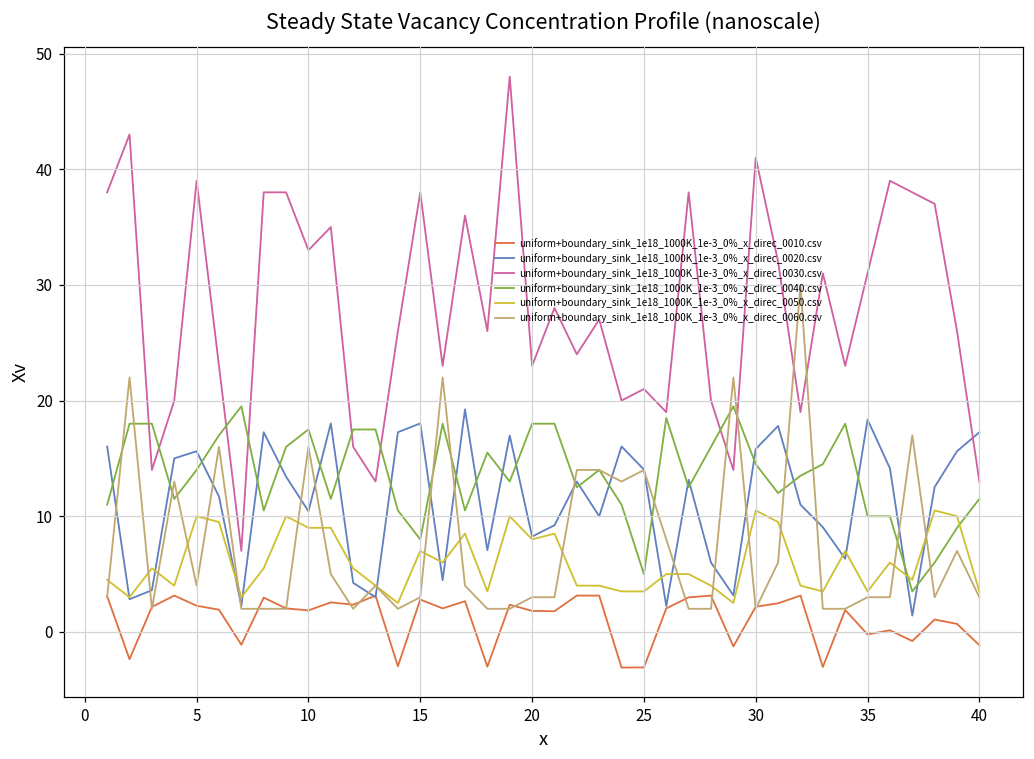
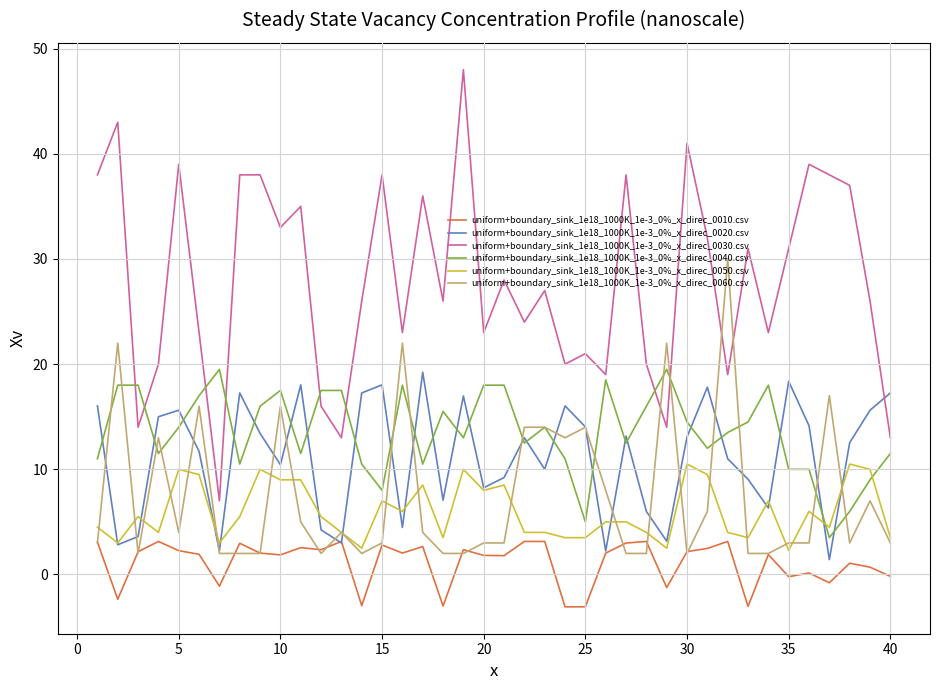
uniform+boundary_sink_1e18_1000K_1e-3_0%_x_direc_0020.csv, 30: 15.8 -> 13.1
uniform+boundary_sink_1e18_1000K_1e-3_0%_x_direc_0050.csv, 35: 3.5 -> 2.3
uniform+boundary_sink_1e18_1000K_1e-3_0%_x_direc_0010.csv, 40: -1.1 -> -0.2
